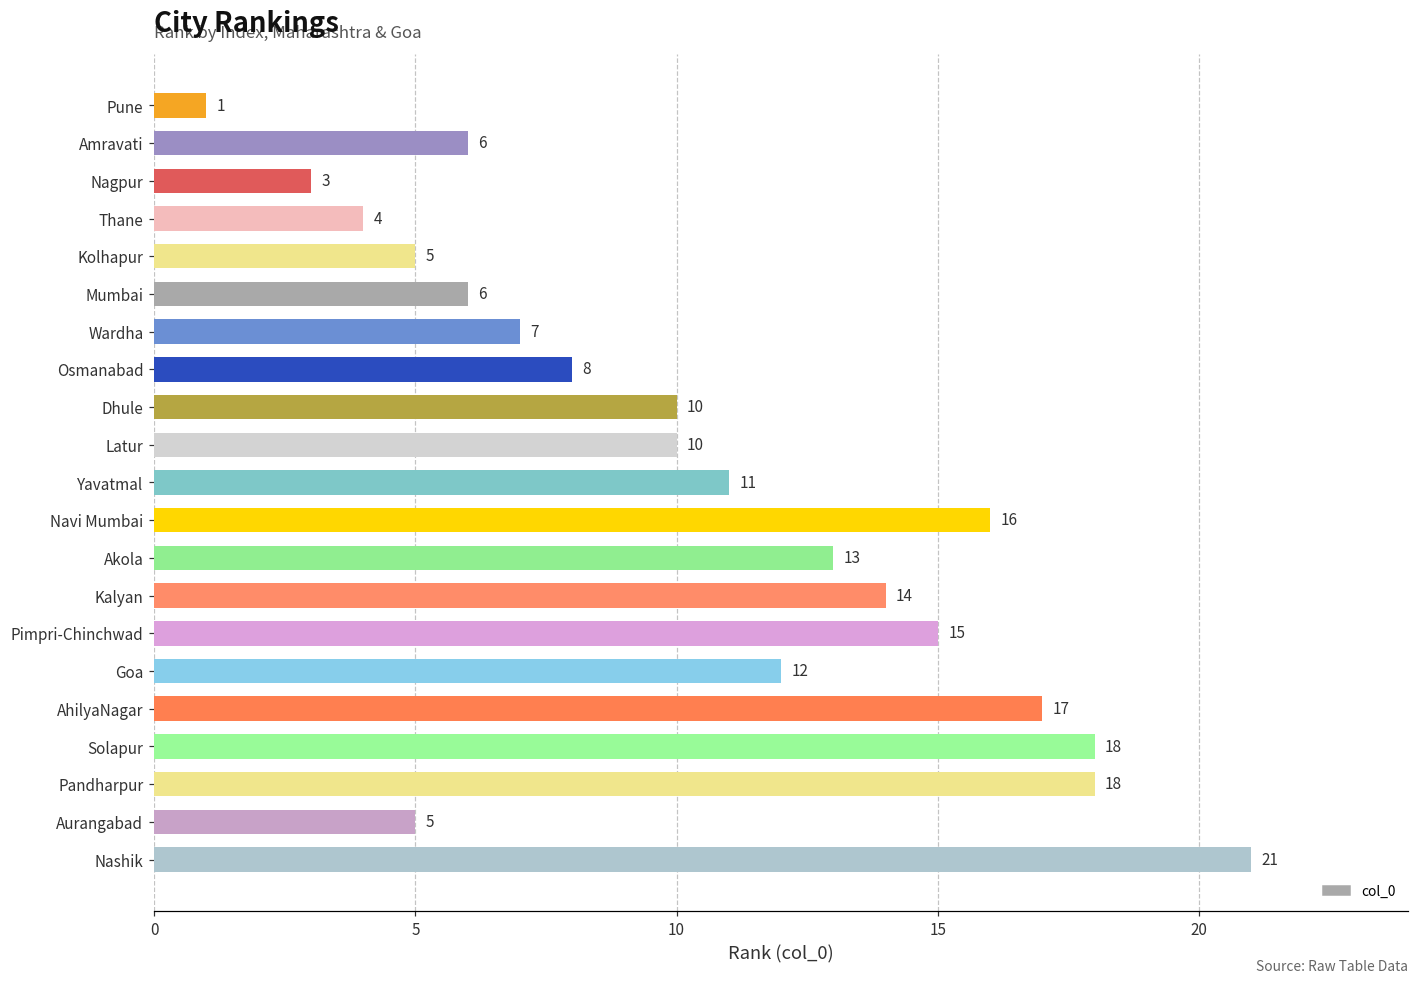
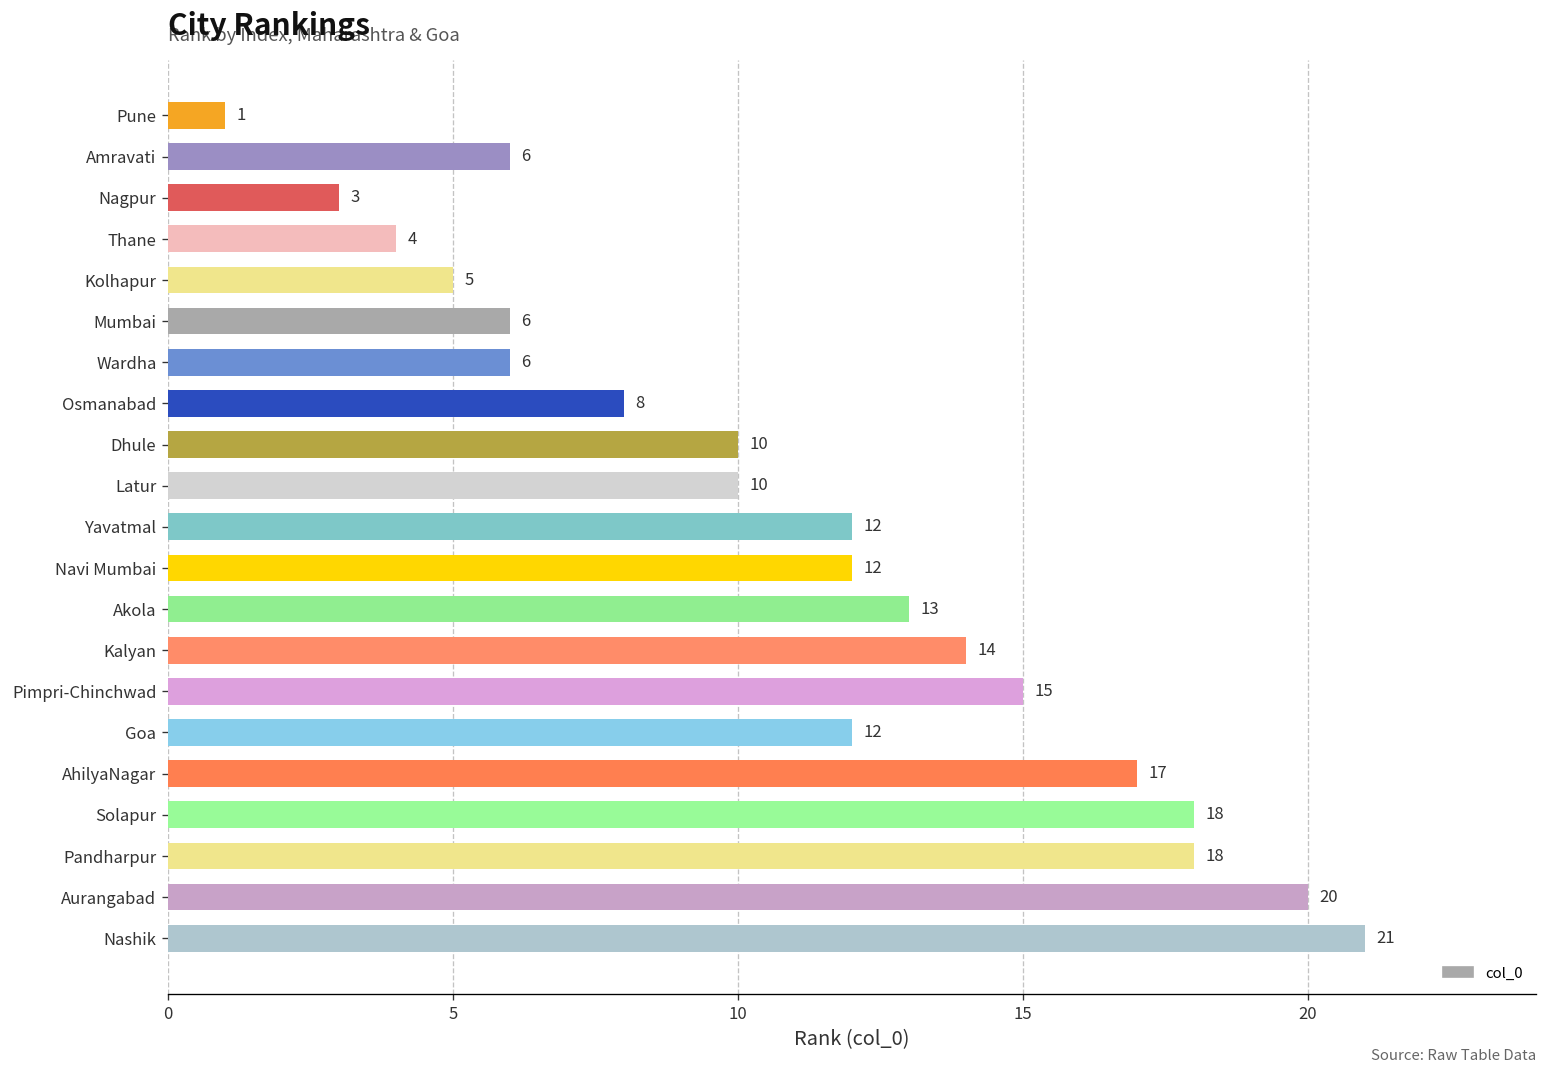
Wardha: 7 -> 6
Yavatmal: 11 -> 12
Navi Mumbai: 16 -> 12
Aurangabad: 5 -> 20
